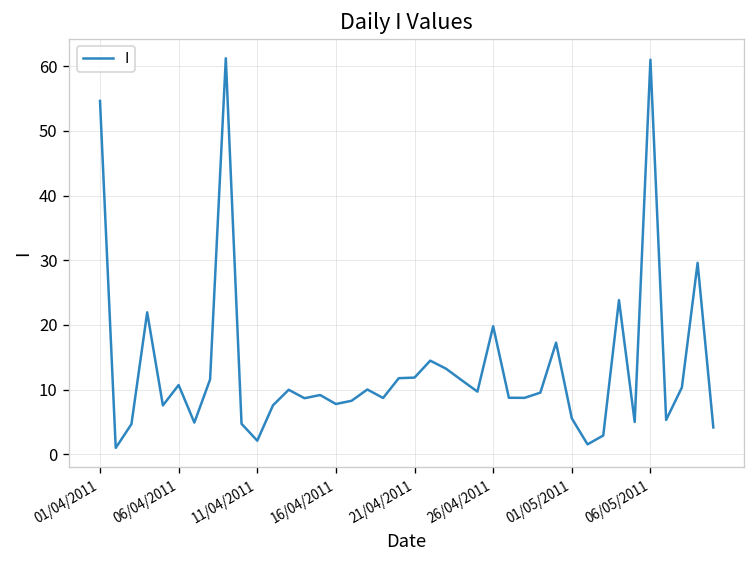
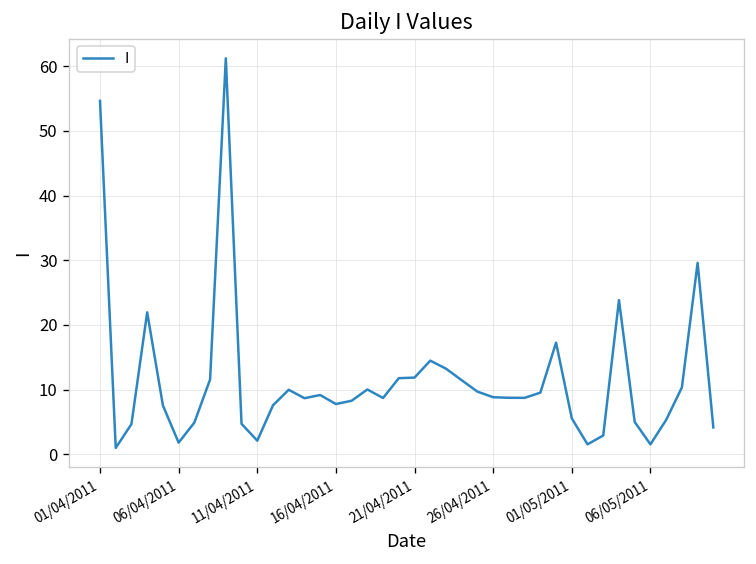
06/04/2011: 11 -> 2
26/04/2011: 20 -> 9
06/05/2011: 61 -> 2
